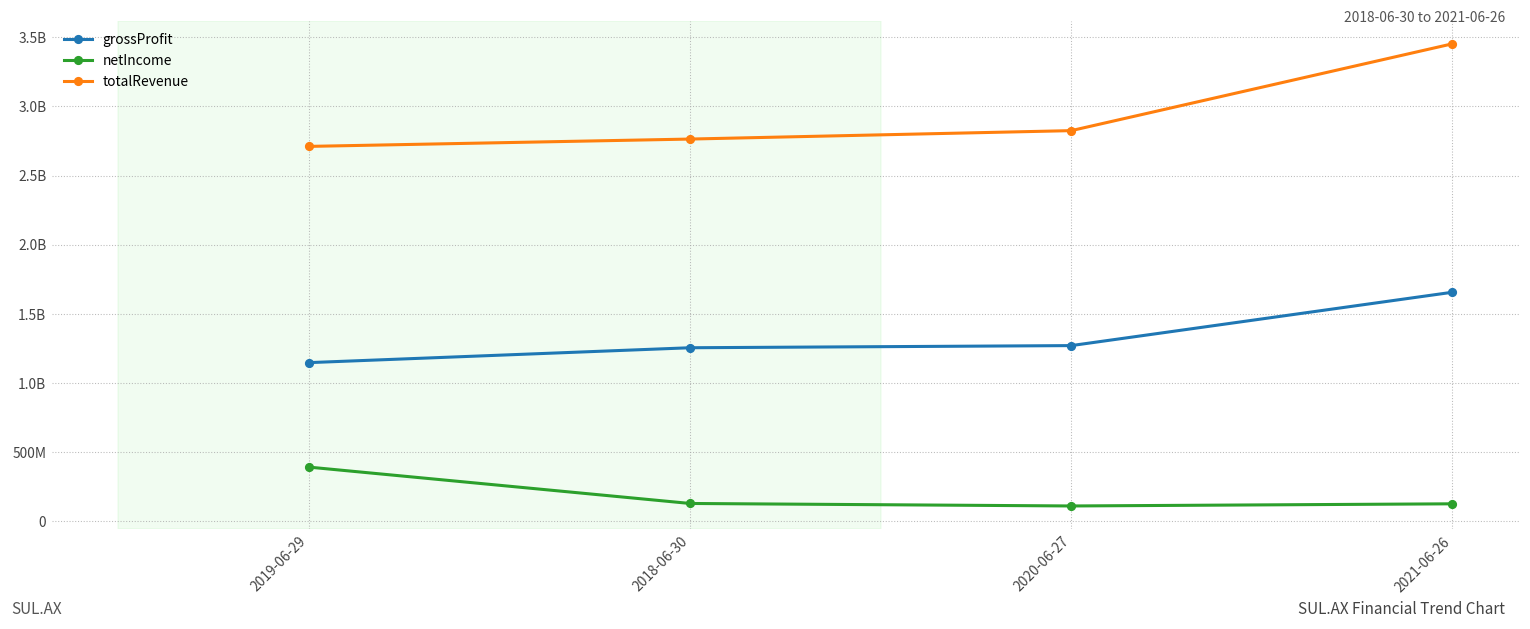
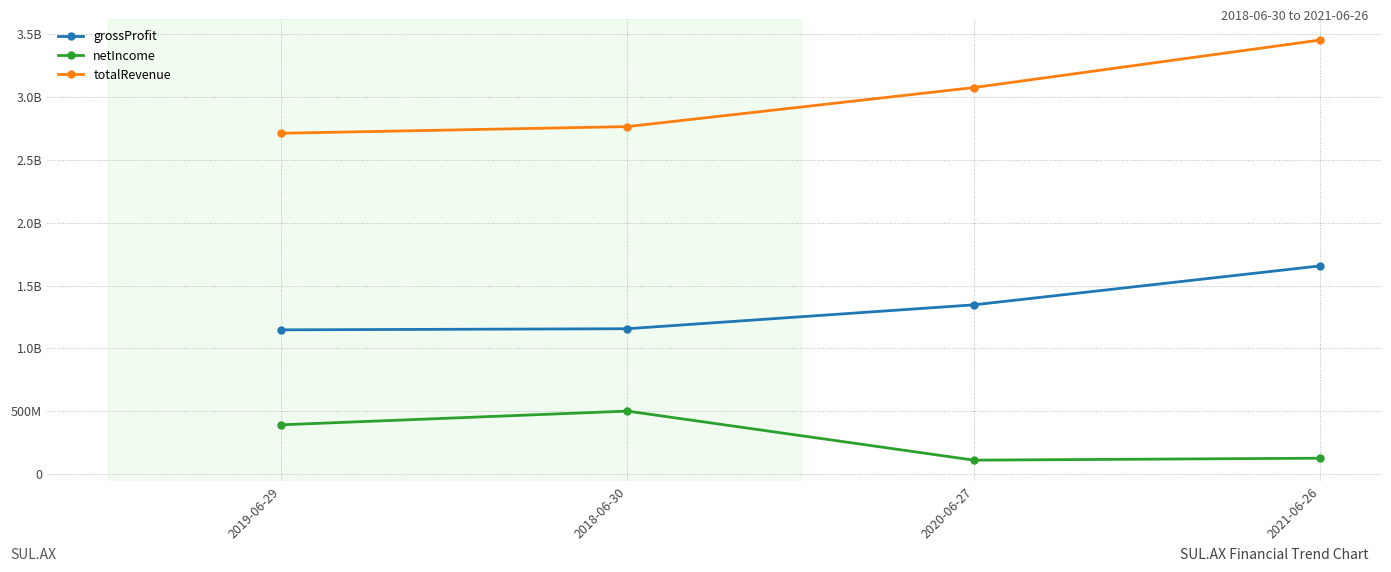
grossProfit, 2018-06-30: 1250000000 -> 1160000000
netIncome, 2018-06-30: 130000000 -> 500000000
grossProfit, 2020-06-27: 1270000000 -> 1350000000
totalRevenue, 2020-06-27: 2830000000 -> 3080000000
